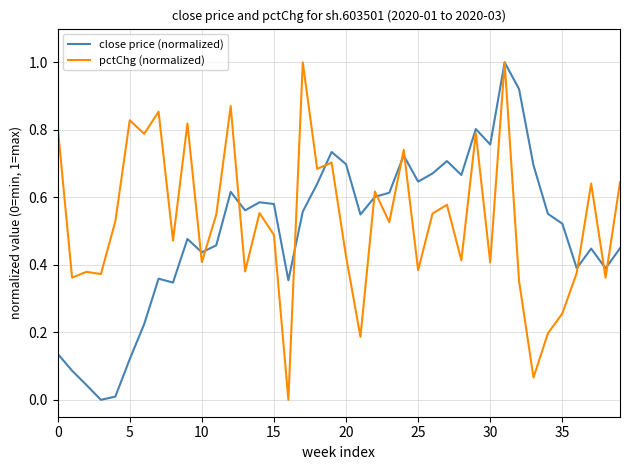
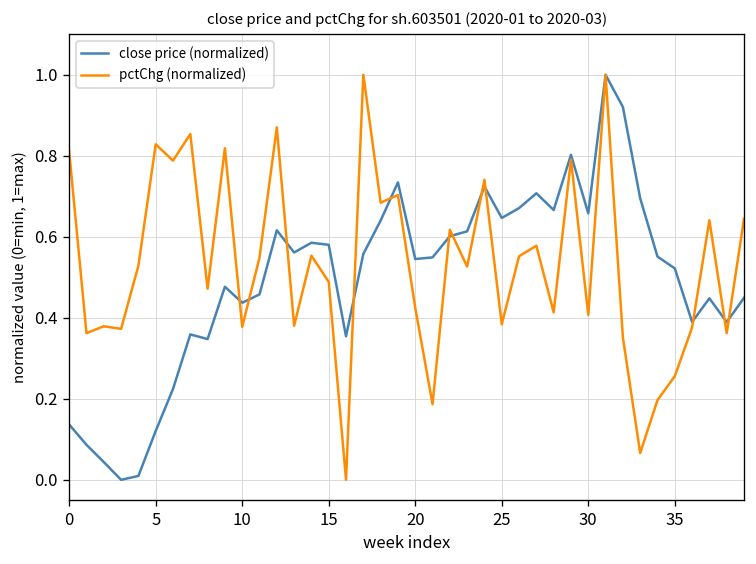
pctChg (normalized), 10: 0.41 -> 0.38
close price (normalized), 20: 0.70 -> 0.55
close price (normalized), 30: 0.76 -> 0.66
